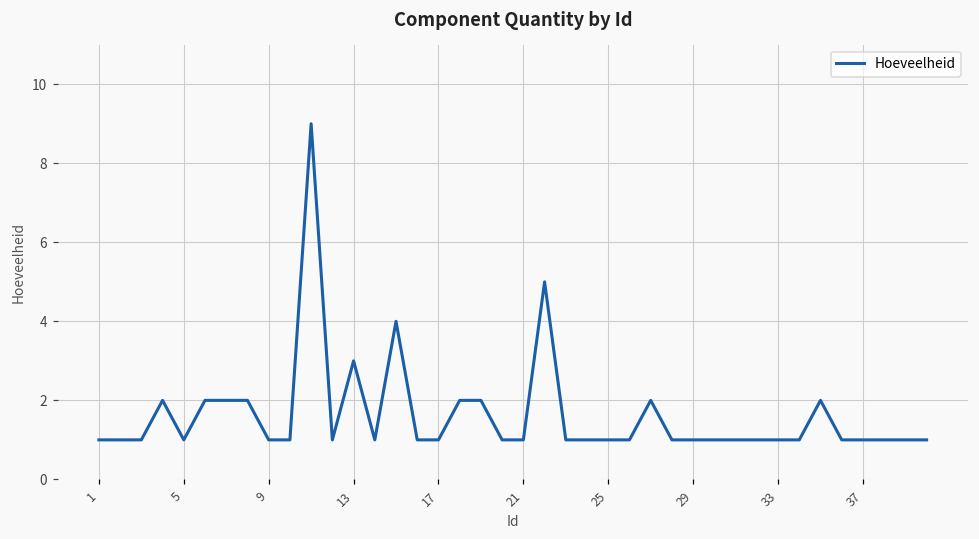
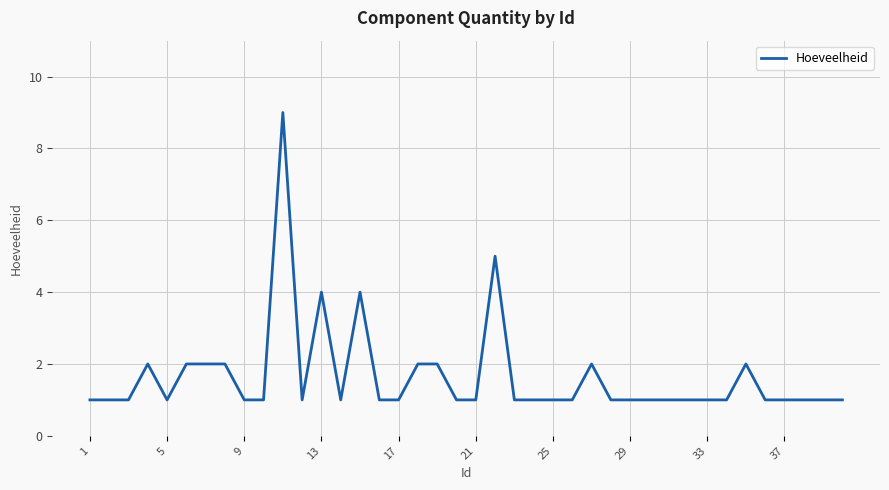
13: 3 -> 4
